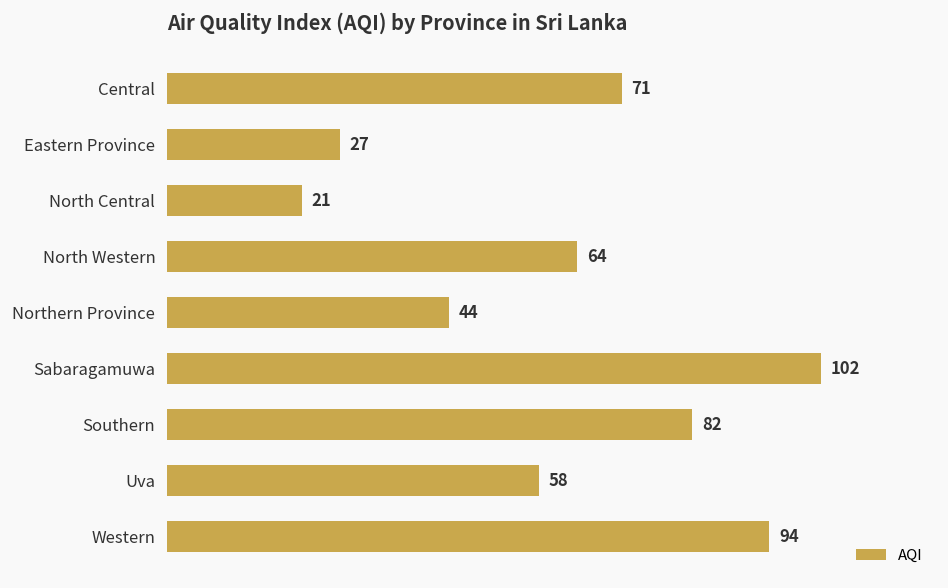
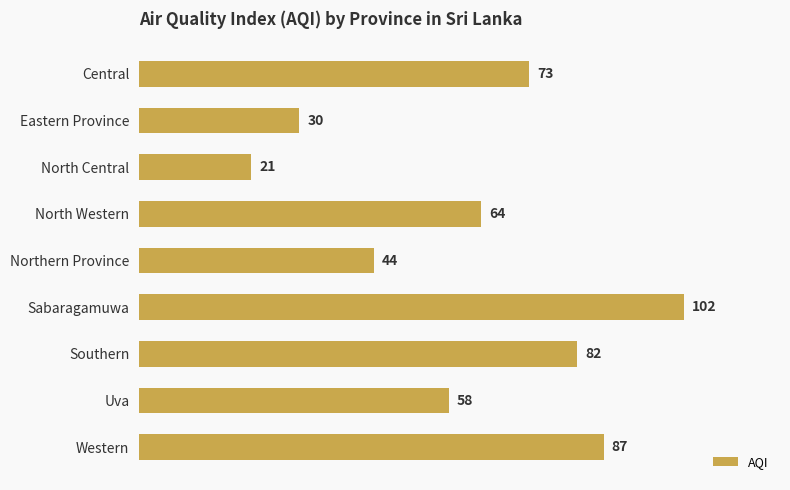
Central: 71 -> 73
Eastern Province: 27 -> 30
Western: 94 -> 87
